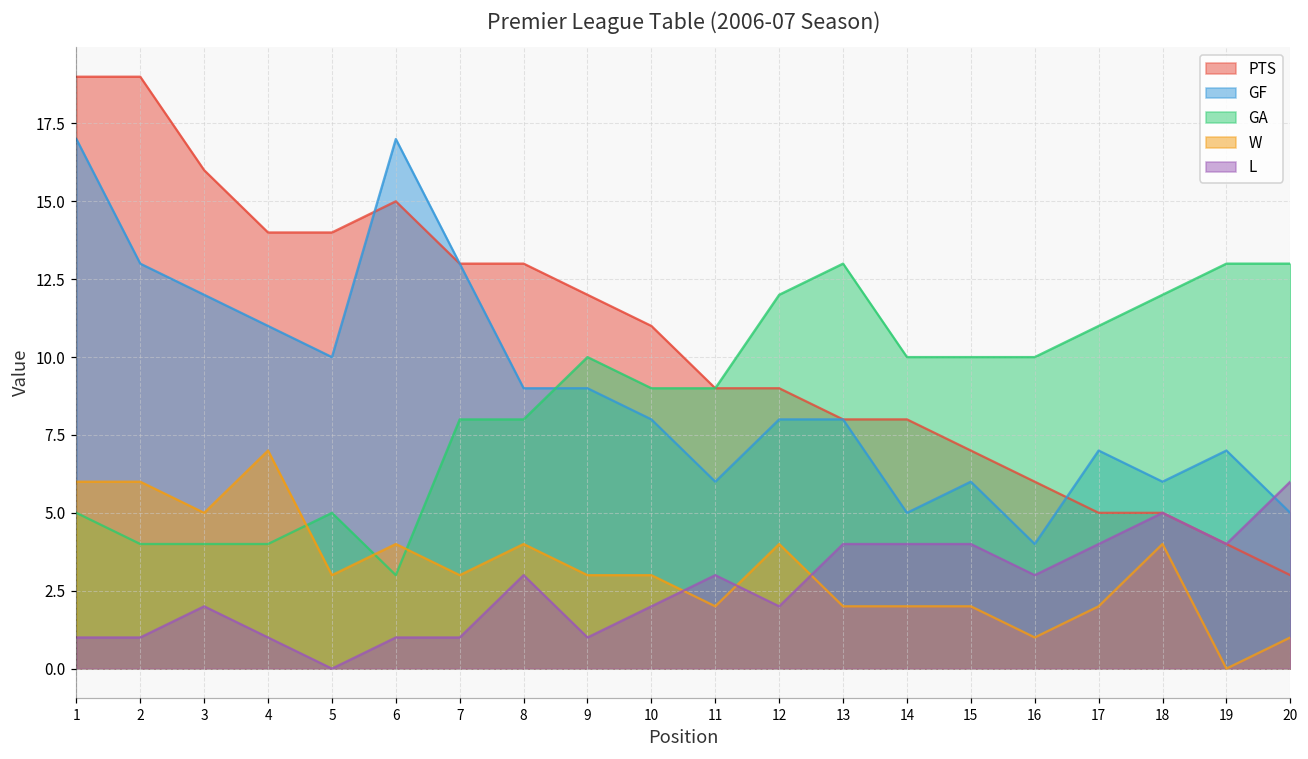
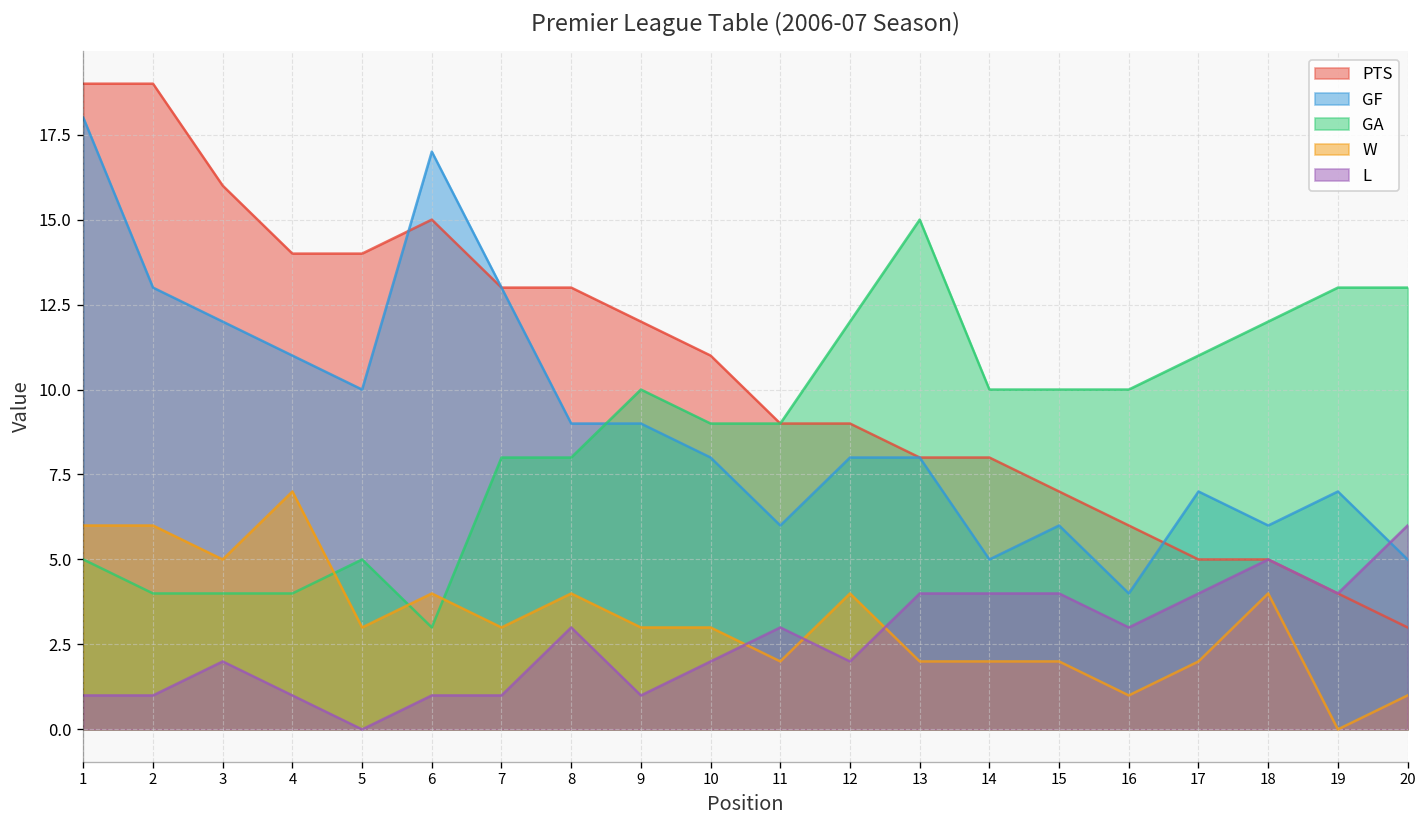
GF, 1: 17 -> 18
GA, 13: 13 -> 15
